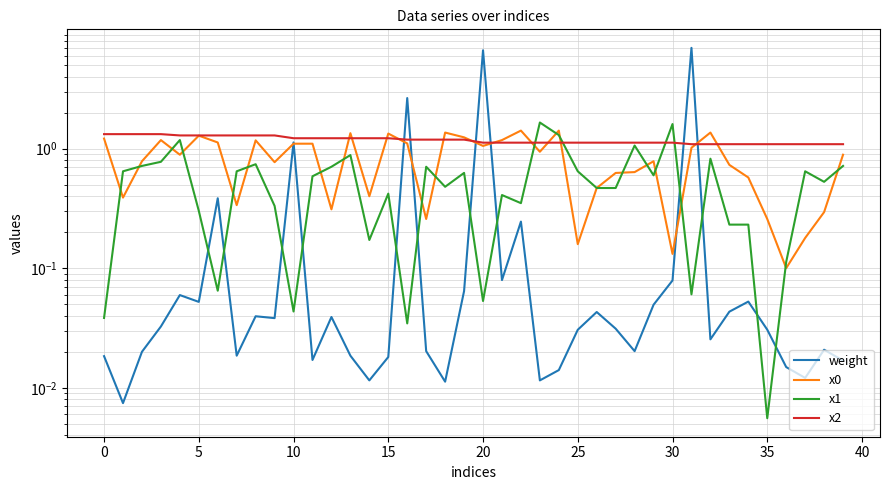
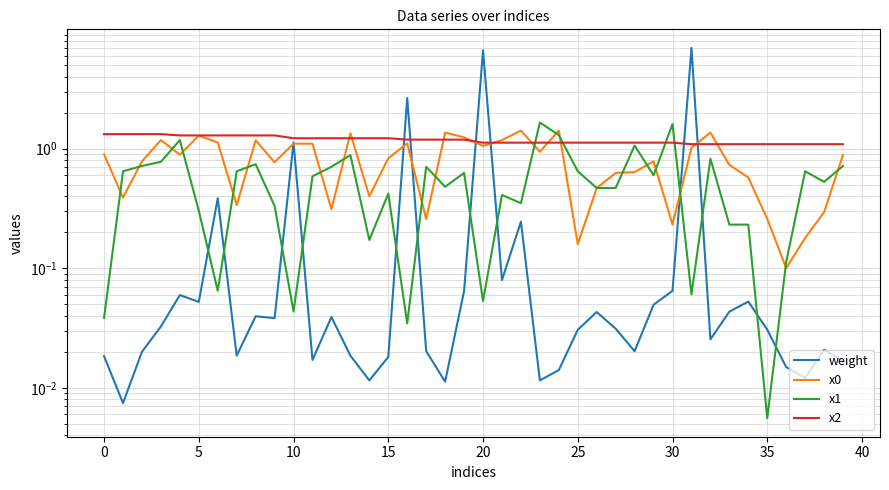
x0, 0: 1.2 -> 0.9
x0, 15: 1.3 -> 0.8
weight, 30: 0.08 -> 0.06
x0, 30: 0.13 -> 0.23
